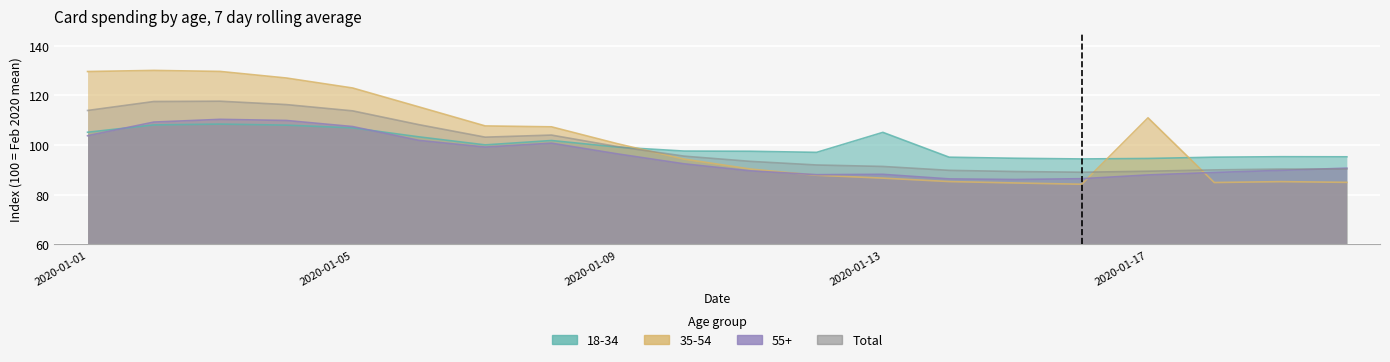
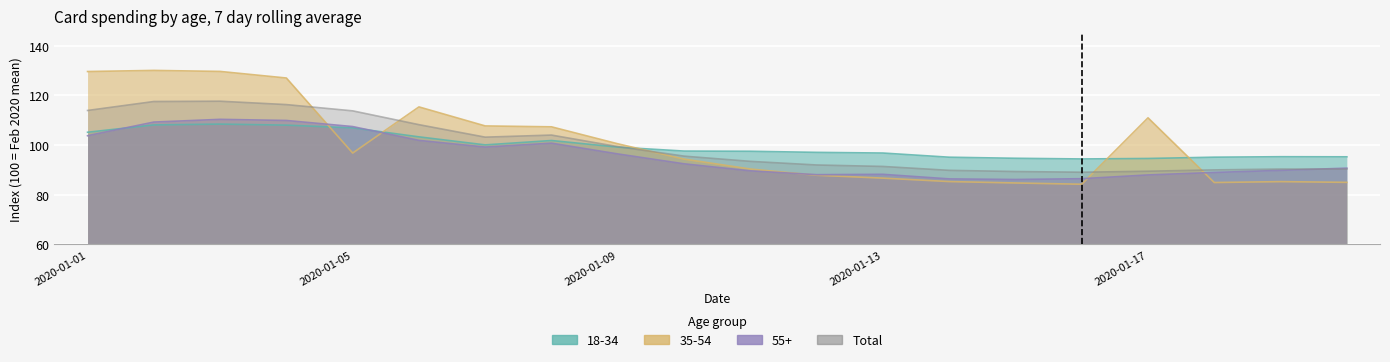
35-54, 2020-01-05: 123 -> 97
18-34, 2020-01-13: 105 -> 97
